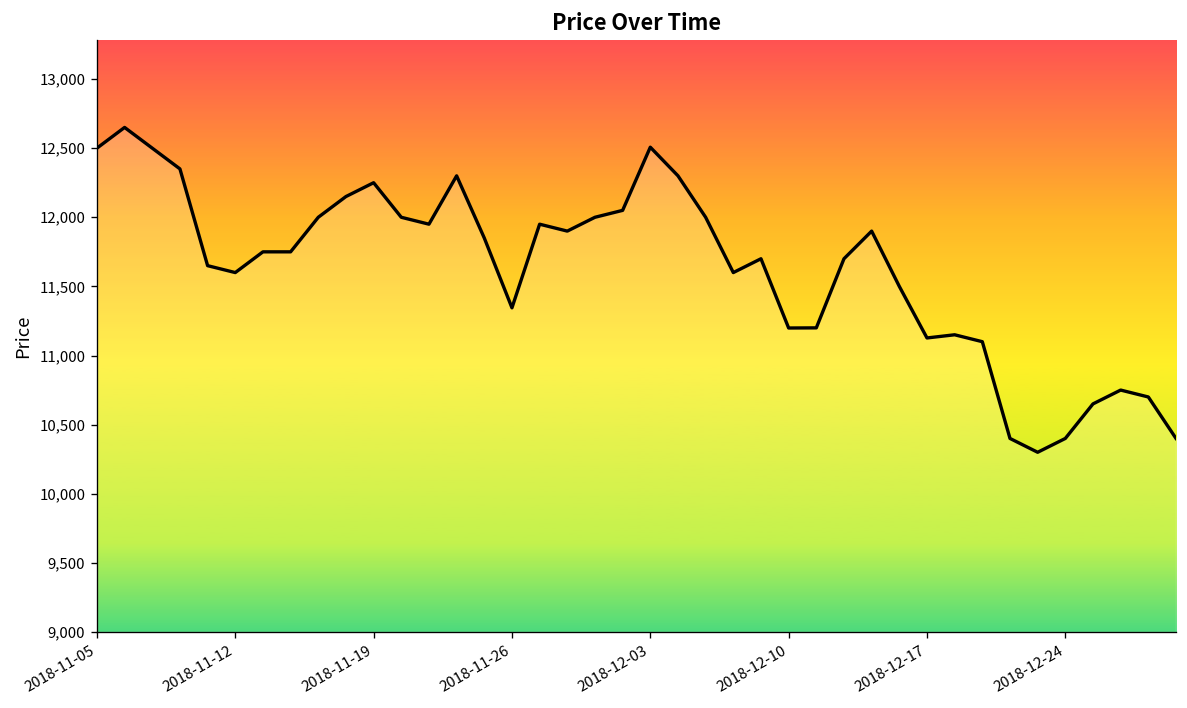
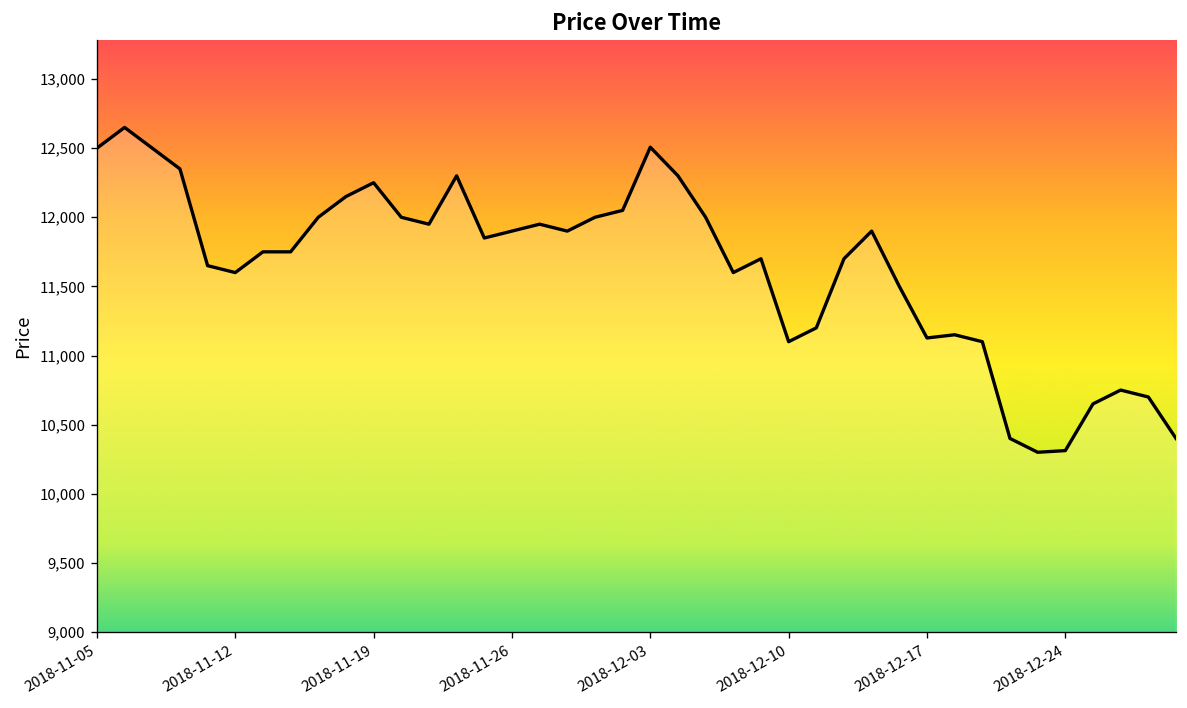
2018-11-26: 11,350 -> 11,900
2018-12-10: 11,200 -> 11,100
2018-12-24: 10,400 -> 10,310
